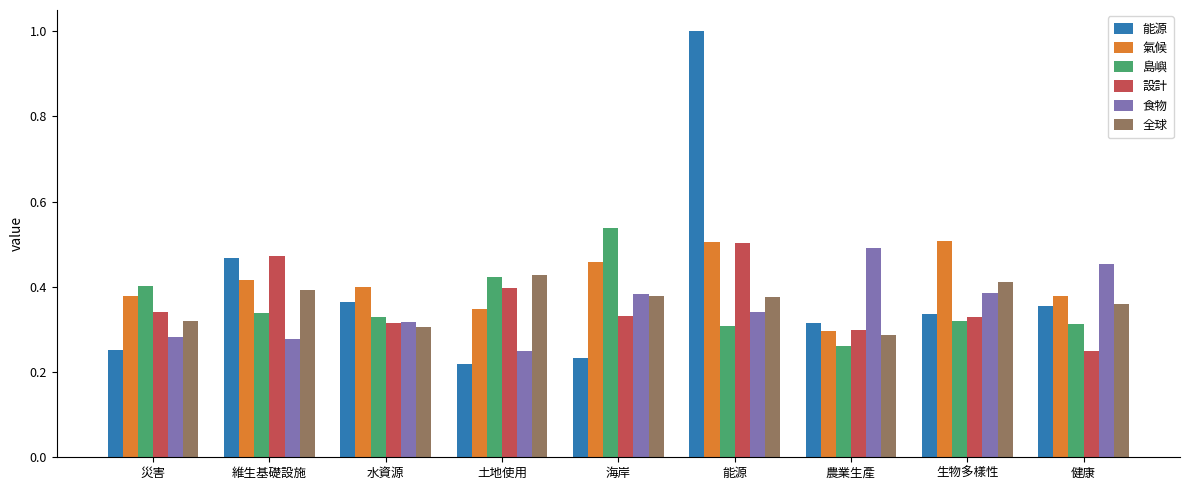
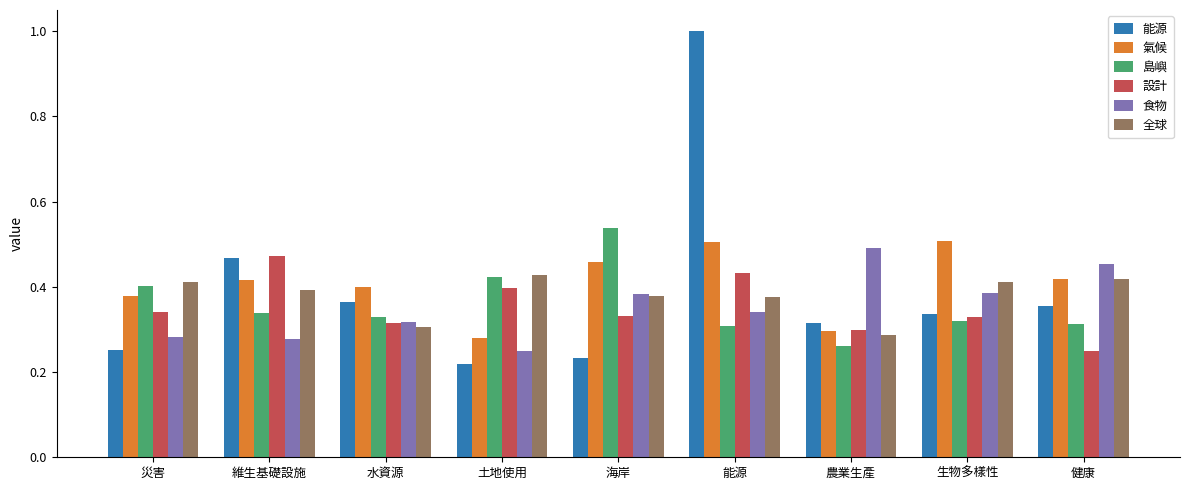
全球, 災害: 0.32 -> 0.41
氣候, 土地使用: 0.35 -> 0.28
設計, 能源: 0.50 -> 0.43
氣候, 健康: 0.38 -> 0.42
全球, 健康: 0.36 -> 0.42
